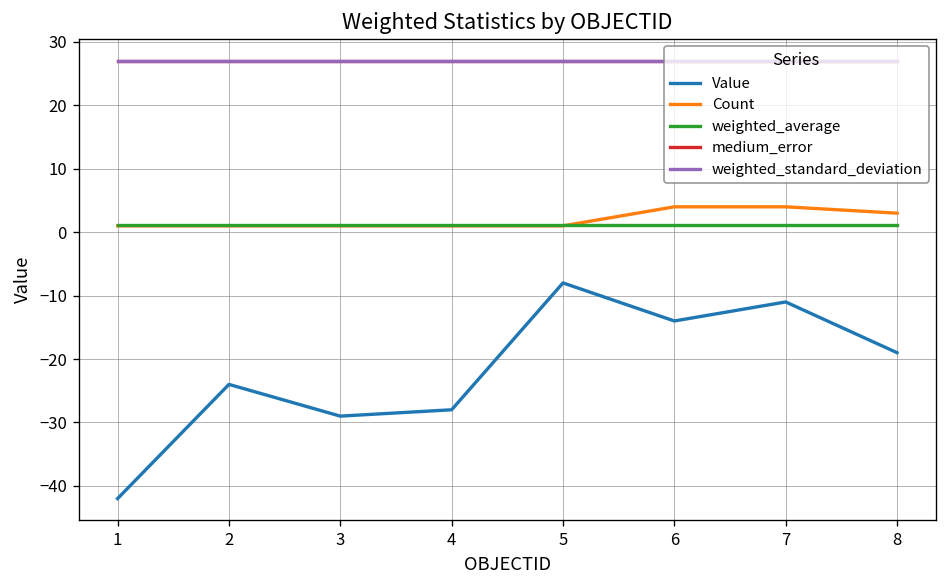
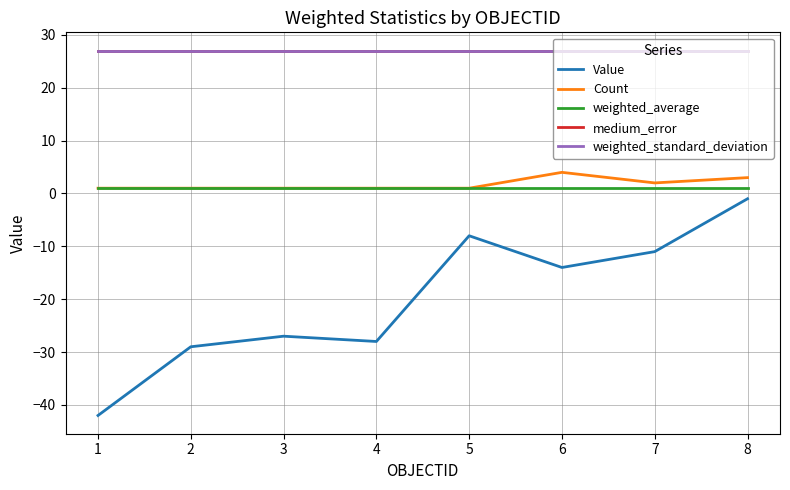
Value, 2: -24 -> -29
Value, 3: -29 -> -27
Count, 7: 4 -> 2
Value, 8: -19 -> -1
